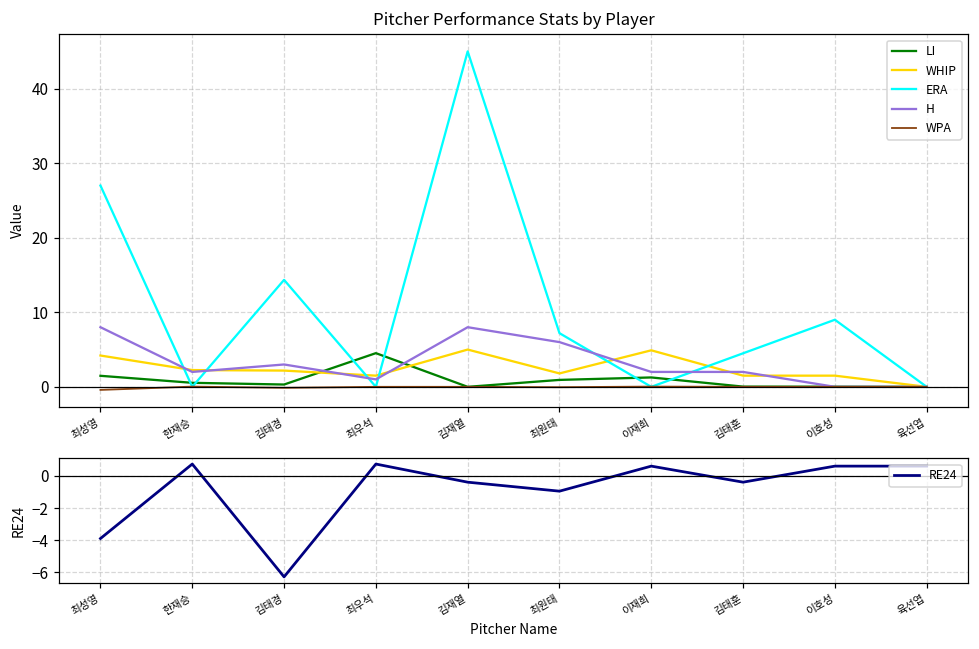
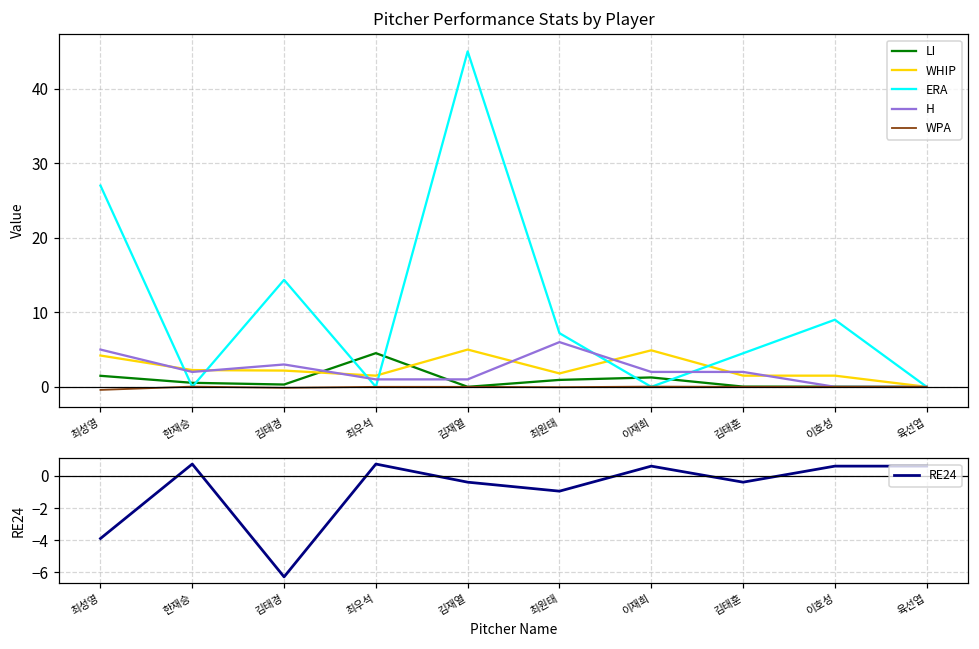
Pitcher Performance Stats by Player, H, 최성영: 8 -> 5
Pitcher Performance Stats by Player, H, 김재열: 8 -> 1
